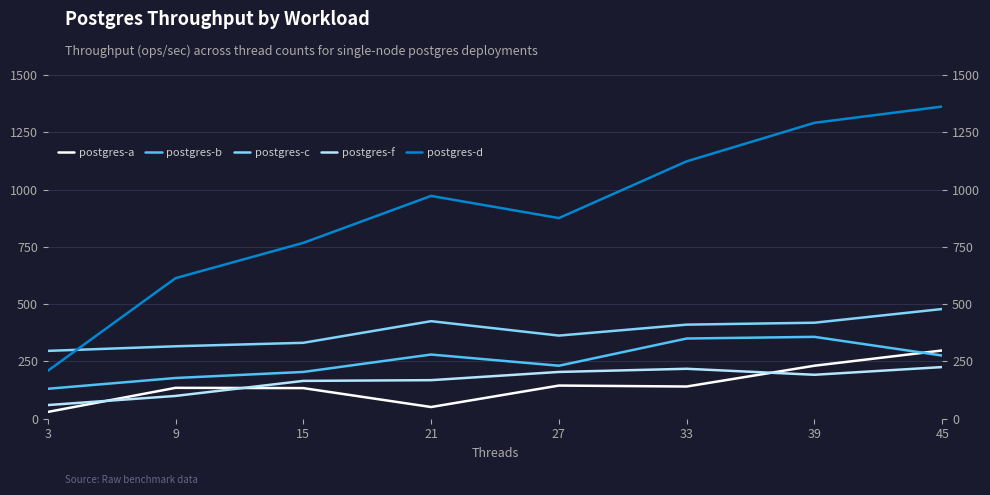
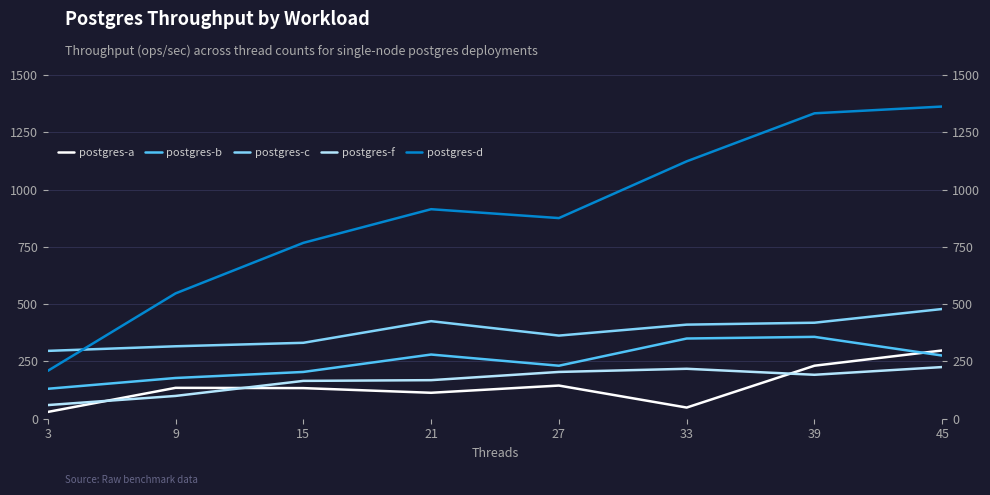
postgres-d, 9: 610 -> 550
postgres-a, 21: 50 -> 110
postgres-d, 21: 970 -> 910
postgres-a, 33: 140 -> 50
postgres-d, 39: 1290 -> 1330
